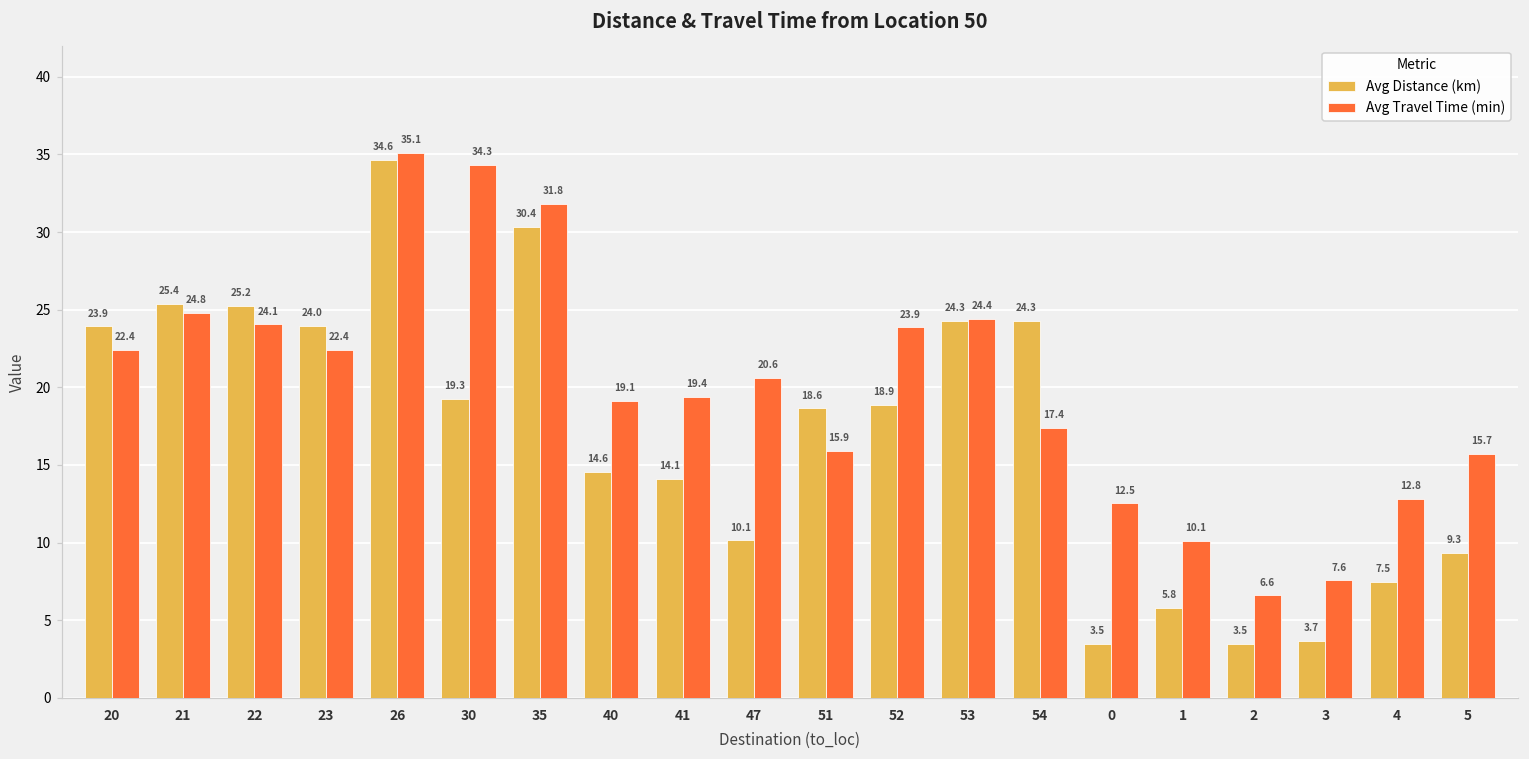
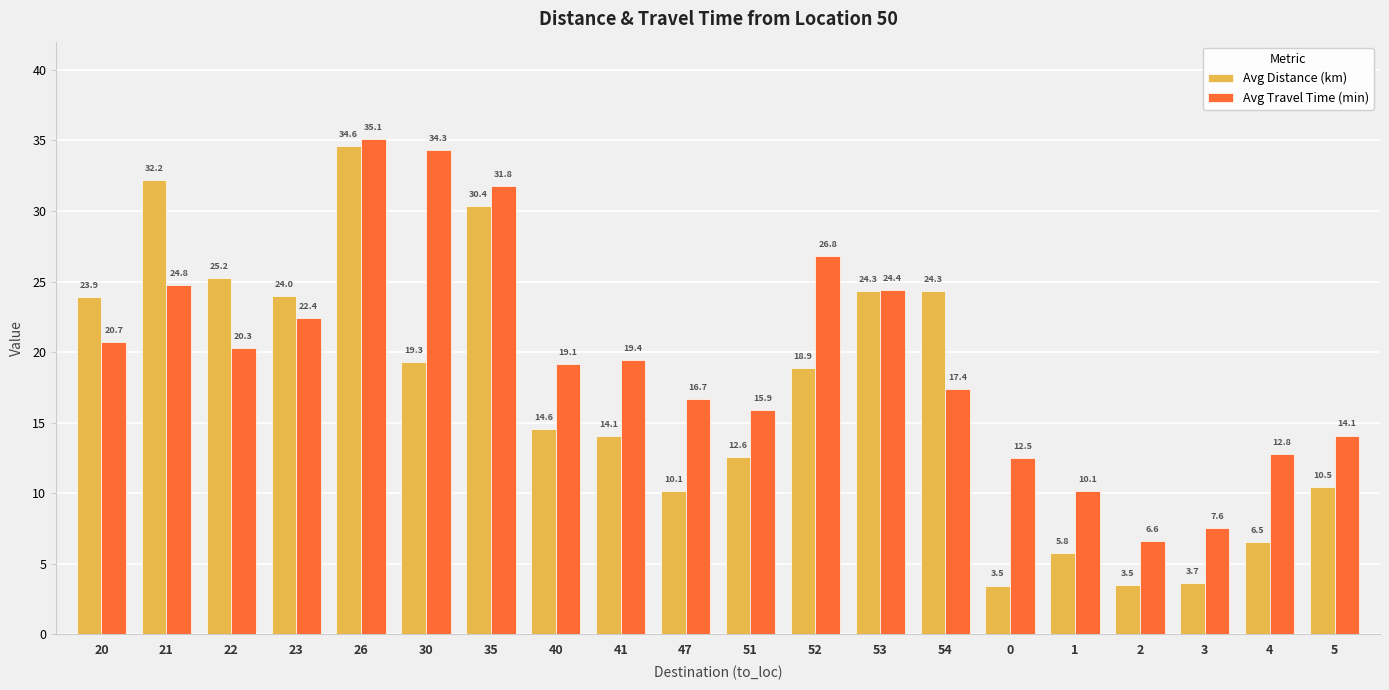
Avg Travel Time (min), 20: 22.4 -> 20.7
Avg Distance (km), 21: 25.4 -> 32.2
Avg Travel Time (min), 22: 24.1 -> 20.3
Avg Travel Time (min), 47: 20.6 -> 16.7
Avg Distance (km), 51: 18.6 -> 12.6
Avg Travel Time (min), 52: 23.9 -> 26.8
Avg Distance (km), 4: 7.5 -> 6.5
Avg Distance (km), 5: 9.3 -> 10.5
Avg Travel Time (min), 5: 15.7 -> 14.1
